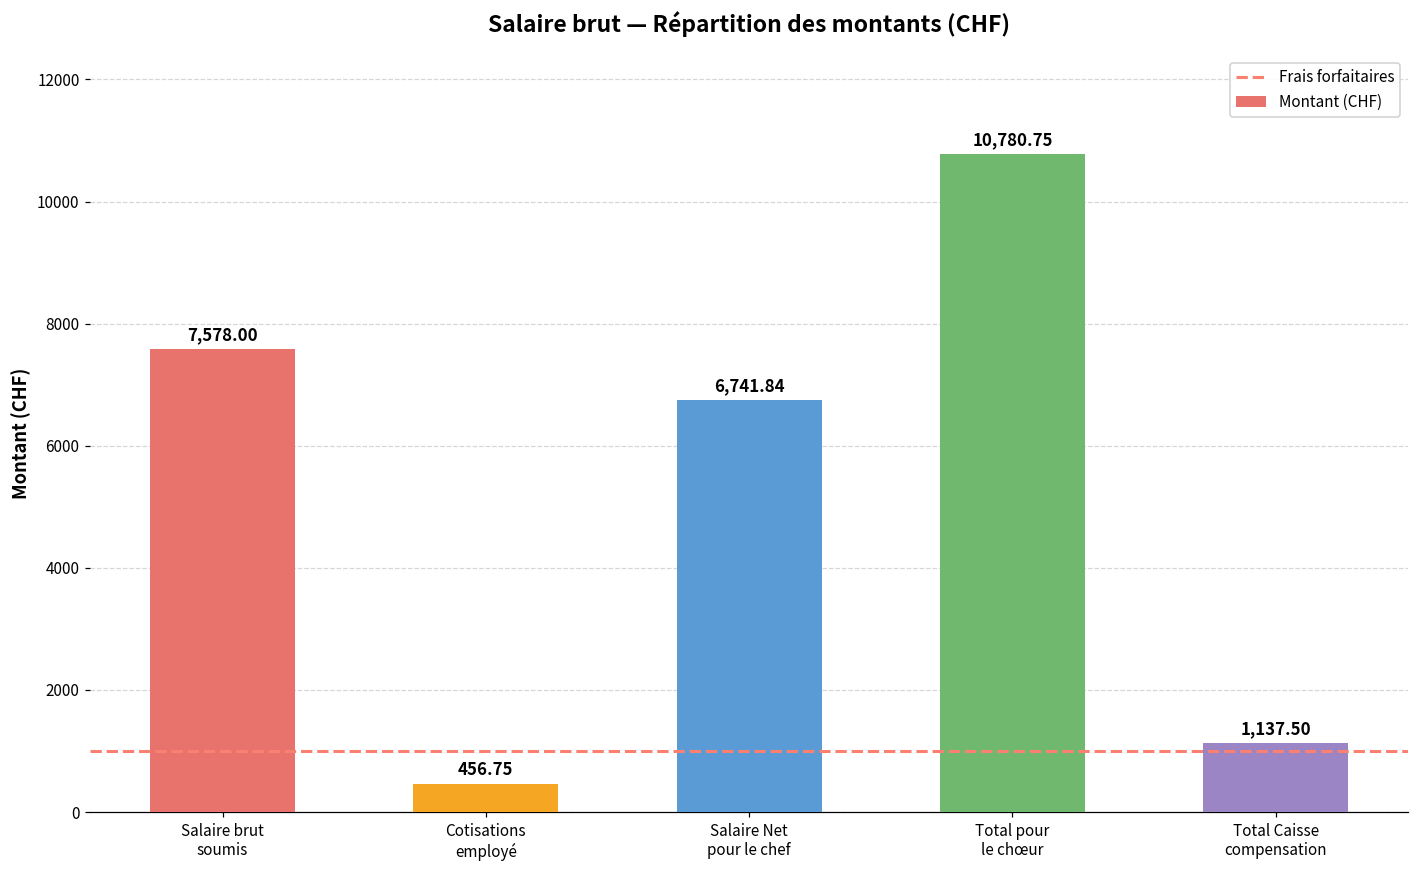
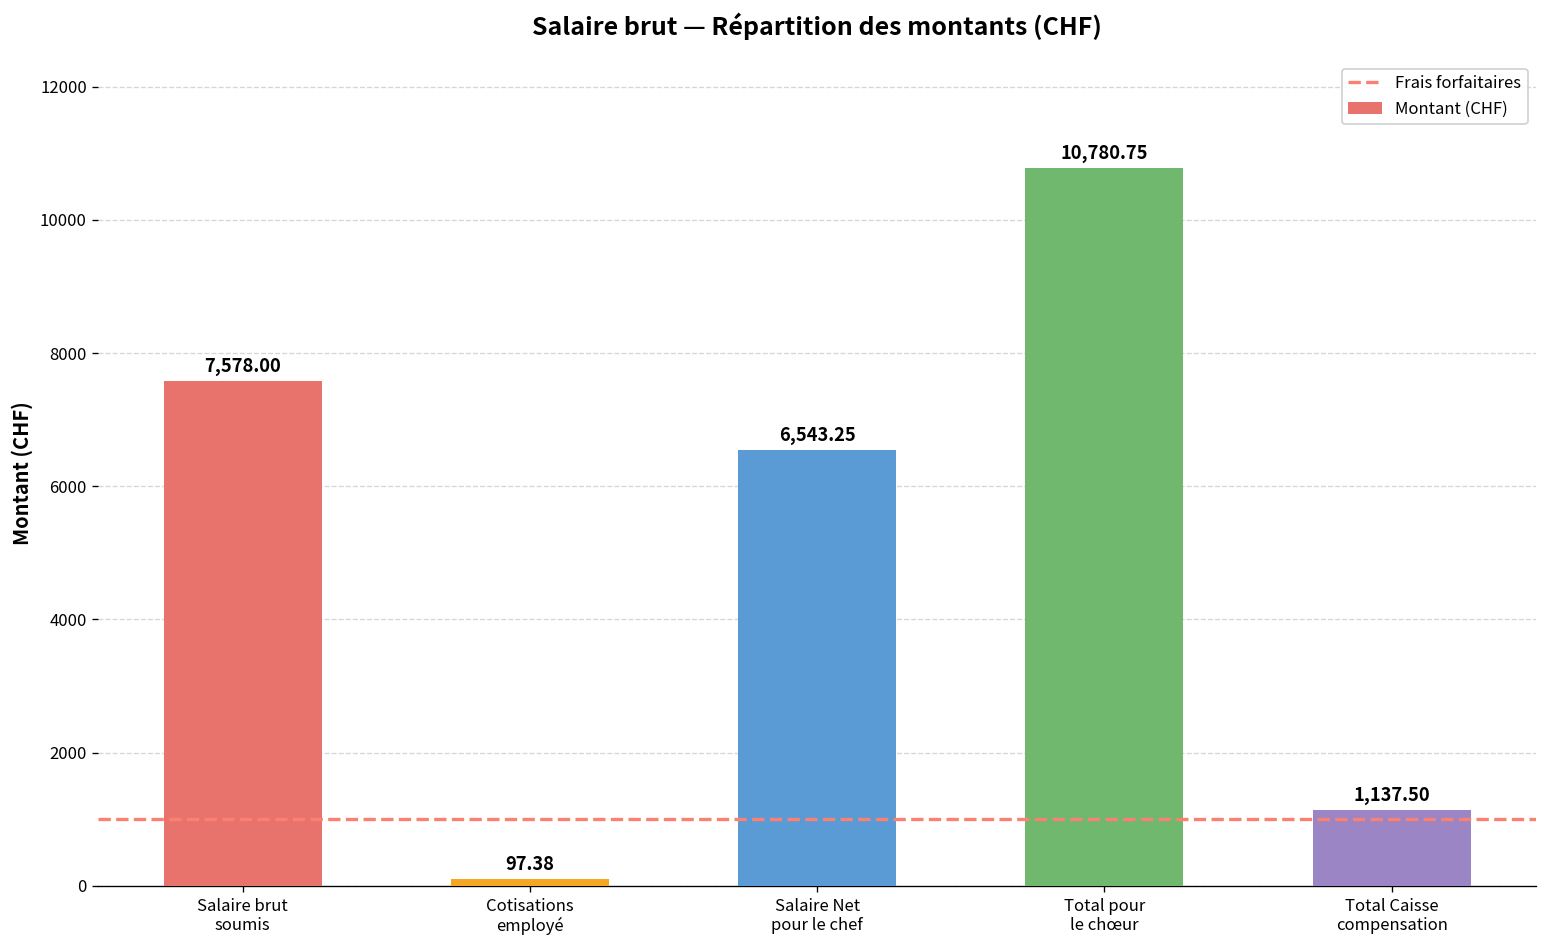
Cotisations employé: 456.75 -> 97.38
Salaire Net pour le chef: 6,741.84 -> 6,543.25
